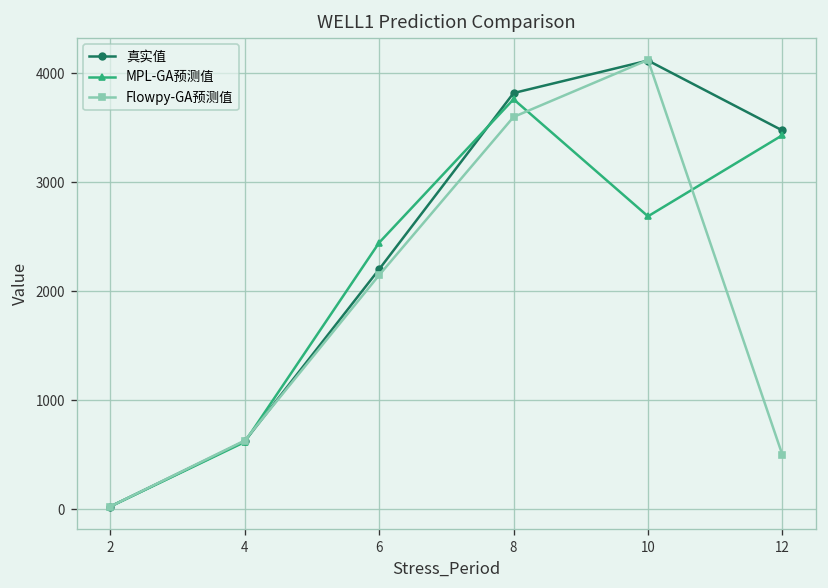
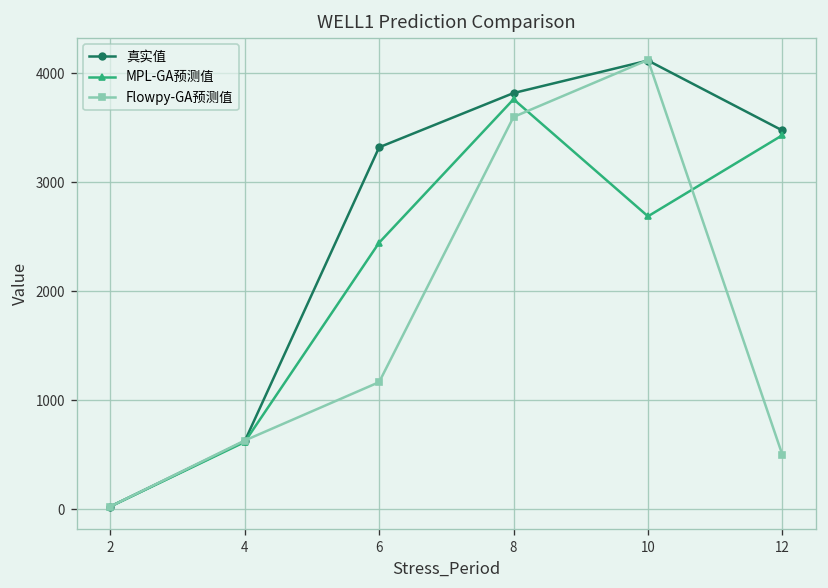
真实值, 6: 2200 -> 3300
Flowpy-GA预测值, 6: 2100 -> 1200
